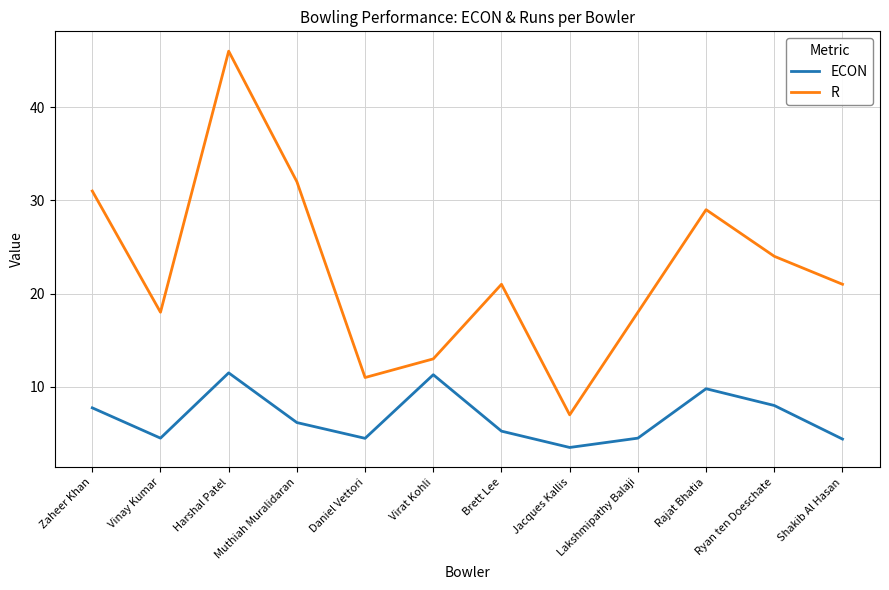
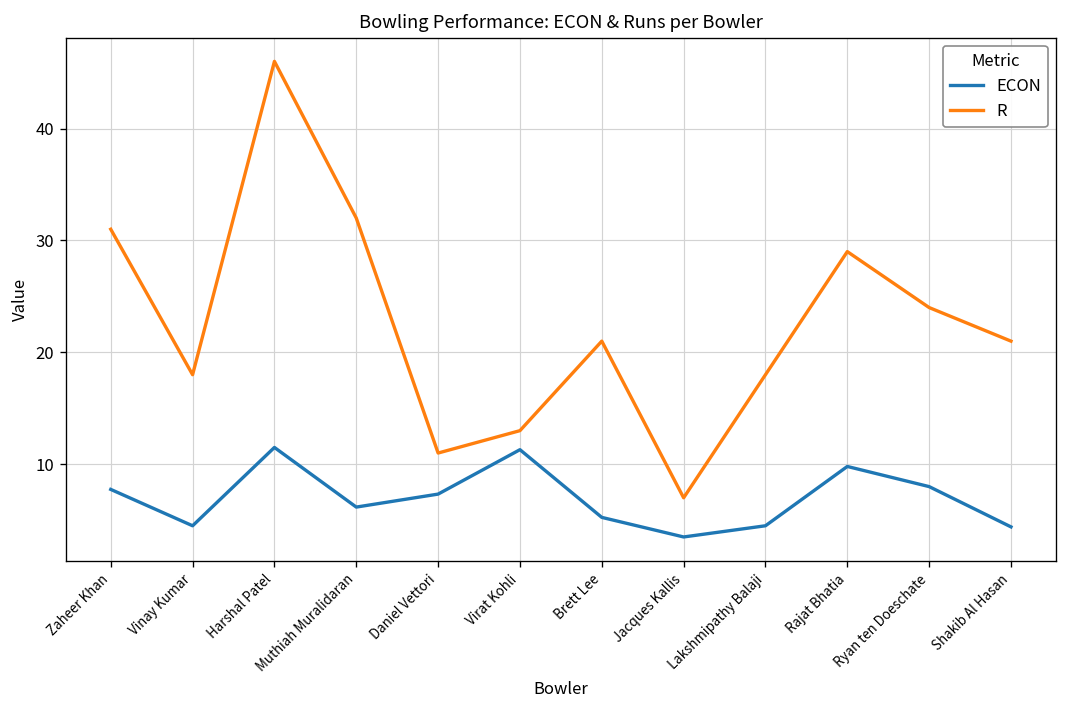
ECON, Daniel Vettori: 4 -> 7
